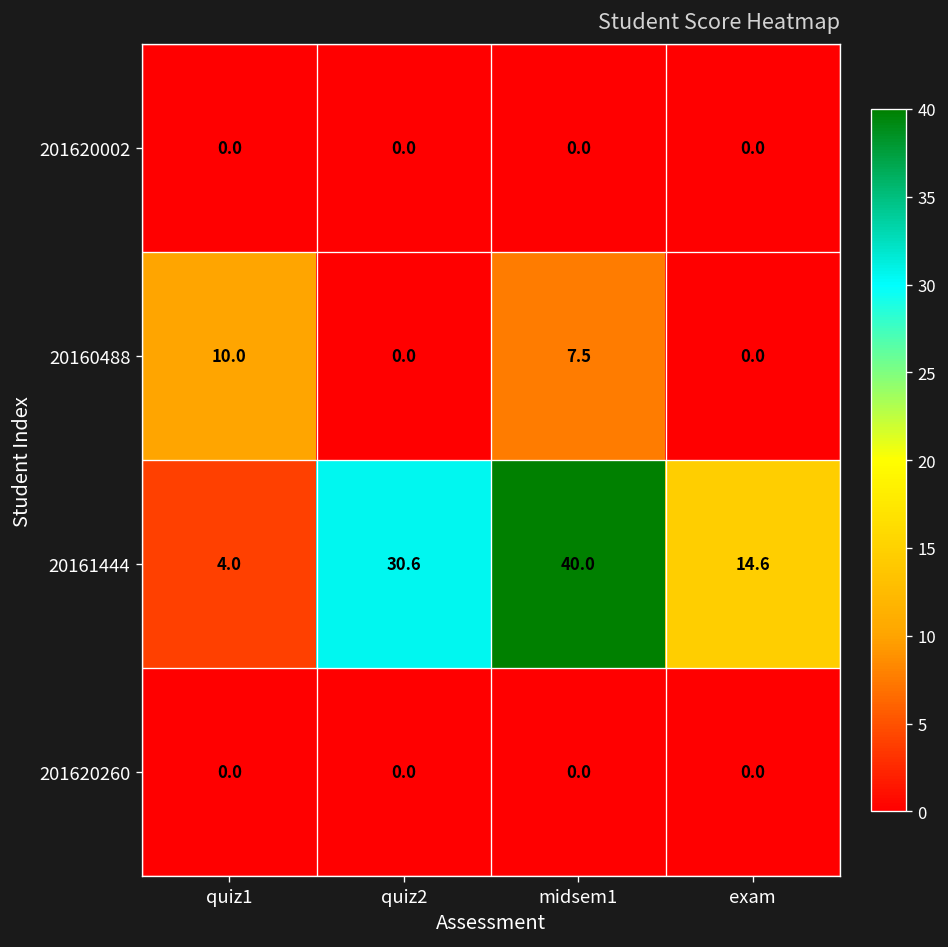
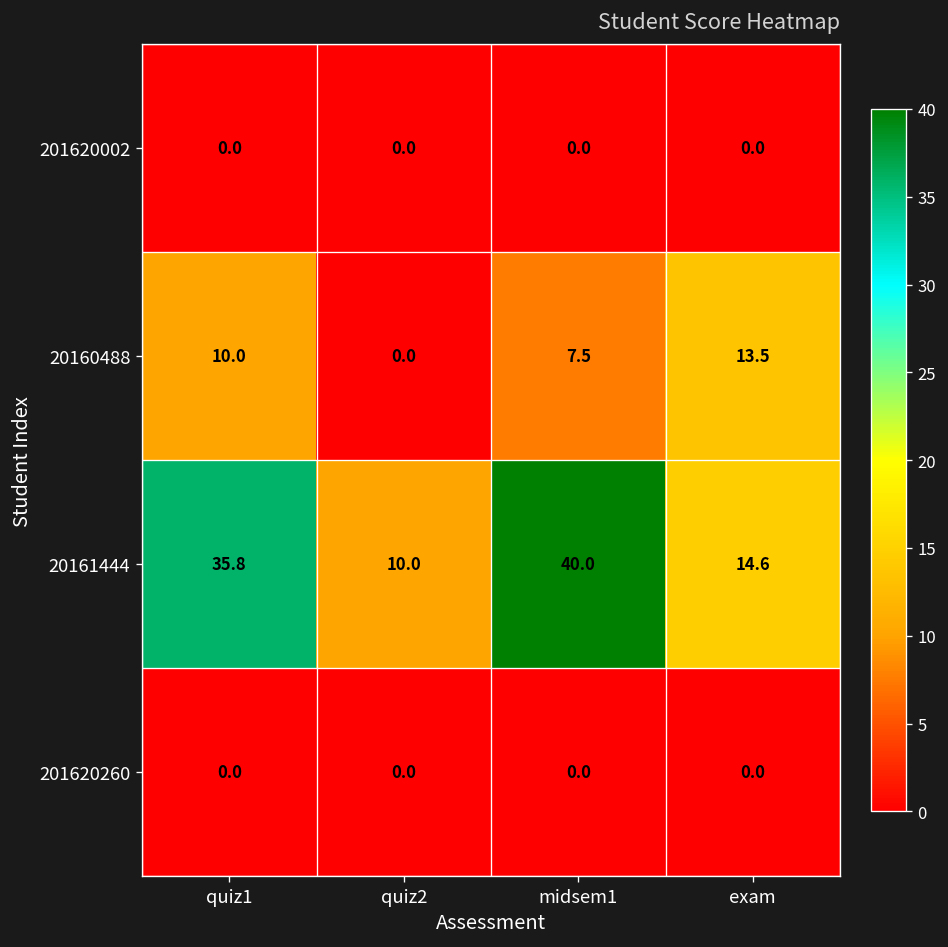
20160488, exam: 0.0 -> 13.5
20161444, quiz1: 4.0 -> 35.8
20161444, quiz2: 30.6 -> 10.0
